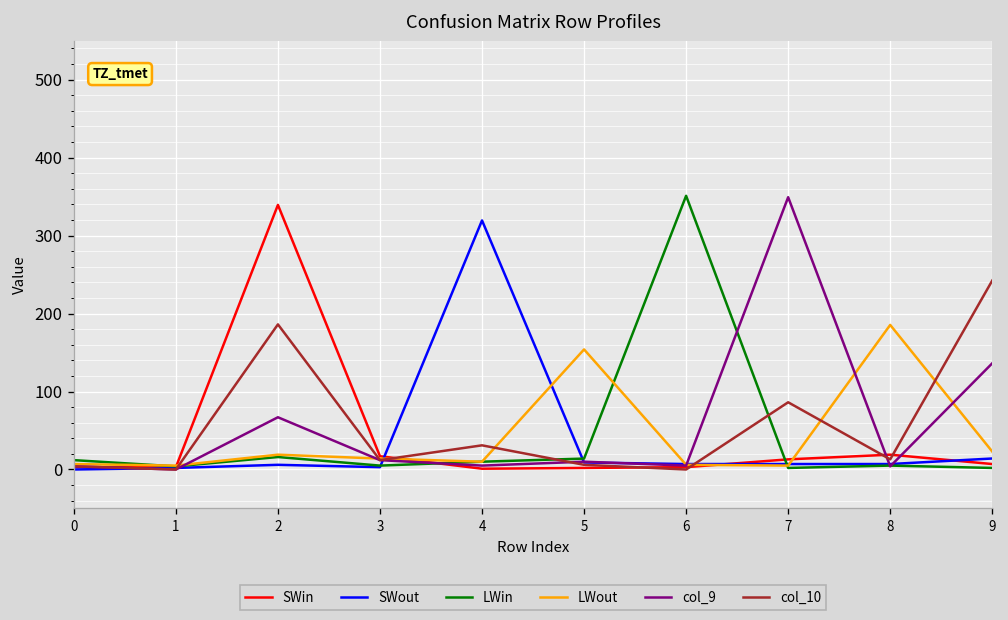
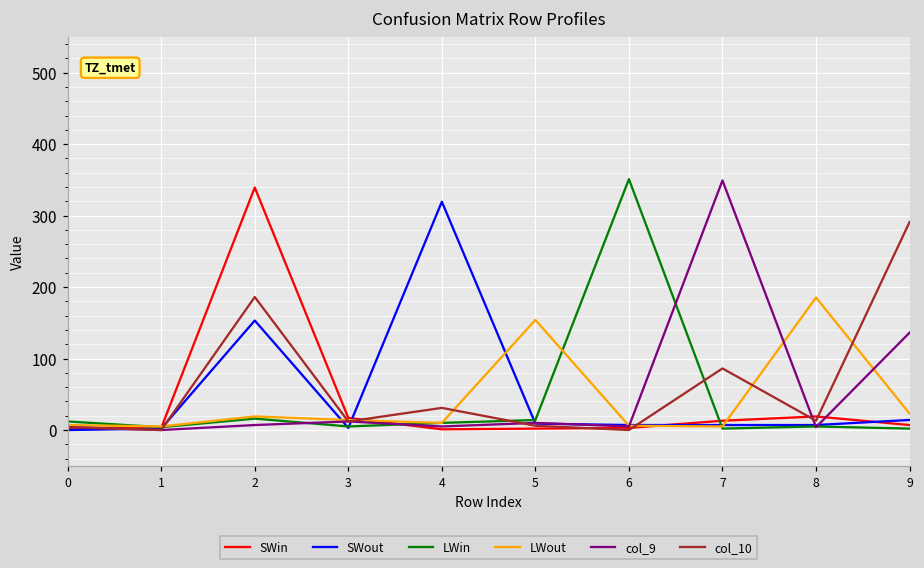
SWout, 2: 10 -> 150
col_9, 2: 70 -> 10
col_10, 9: 240 -> 290
